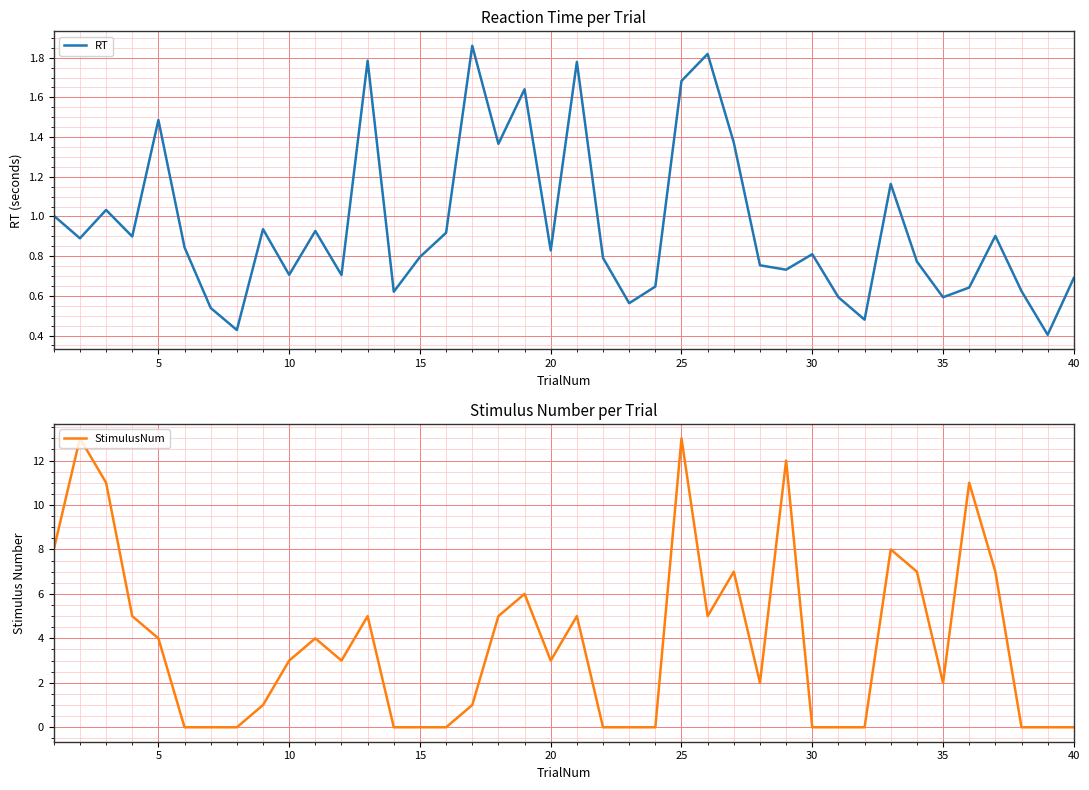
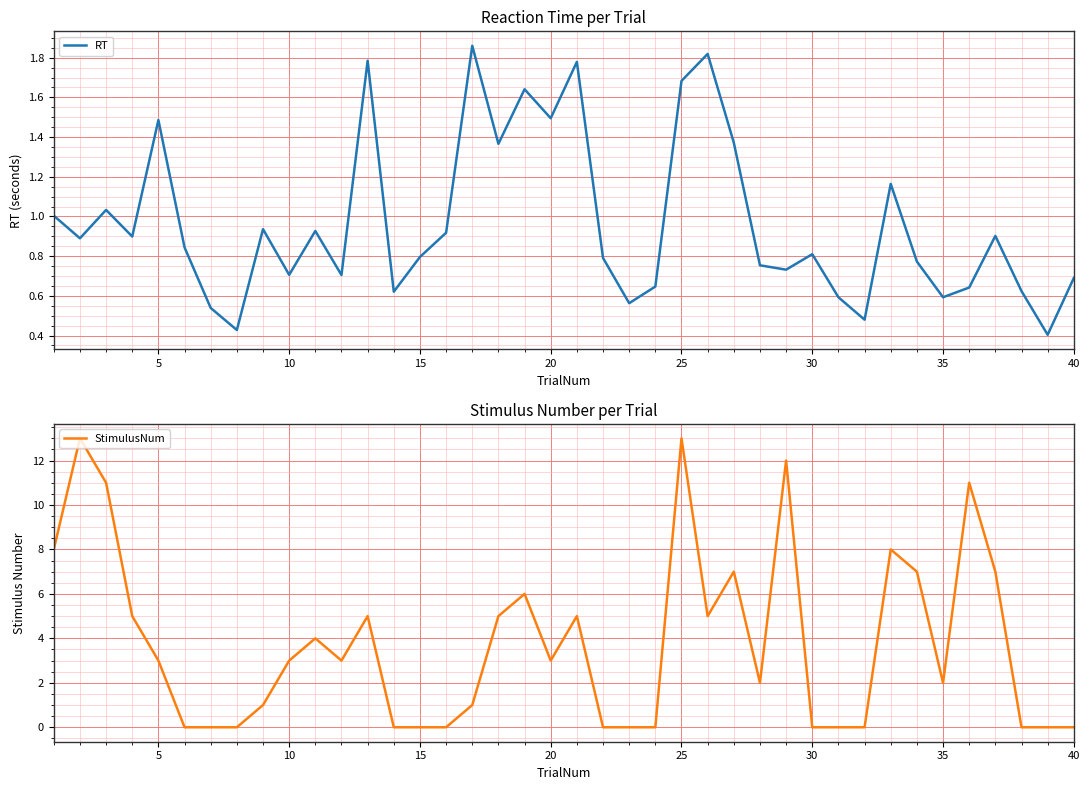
Reaction Time per Trial, 20: 0.83 -> 1.50
Stimulus Number per Trial, 5: 4 -> 3
